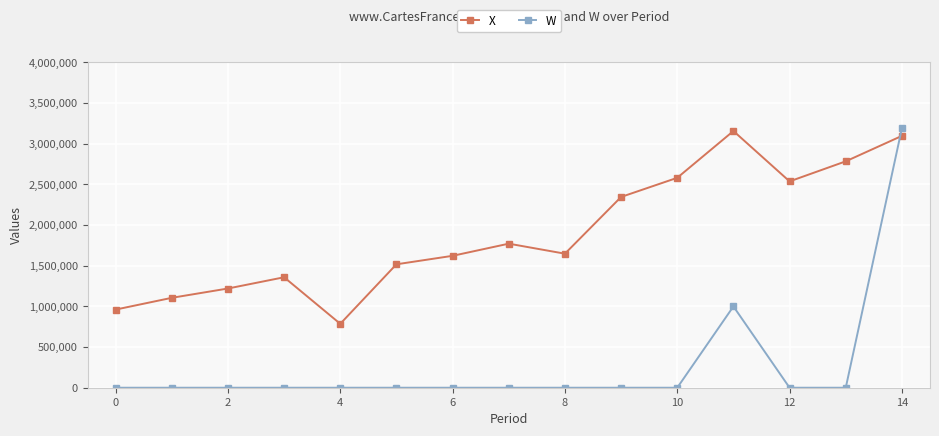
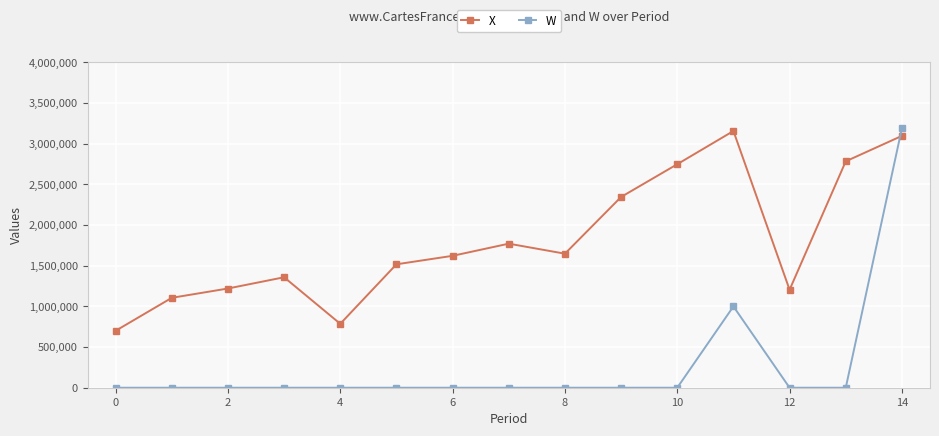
X, 0: 1,000,000 -> 700,000
X, 10: 2,600,000 -> 2,700,000
X, 12: 2,500,000 -> 1,200,000
